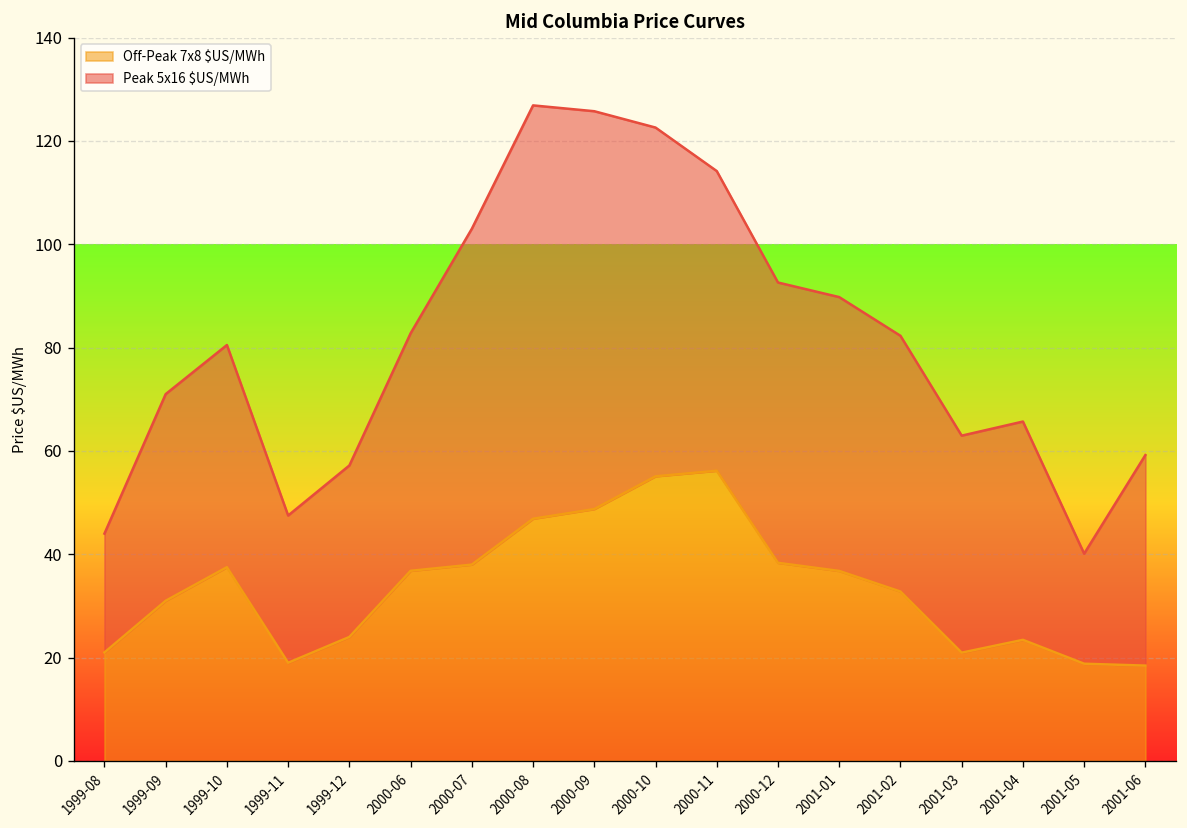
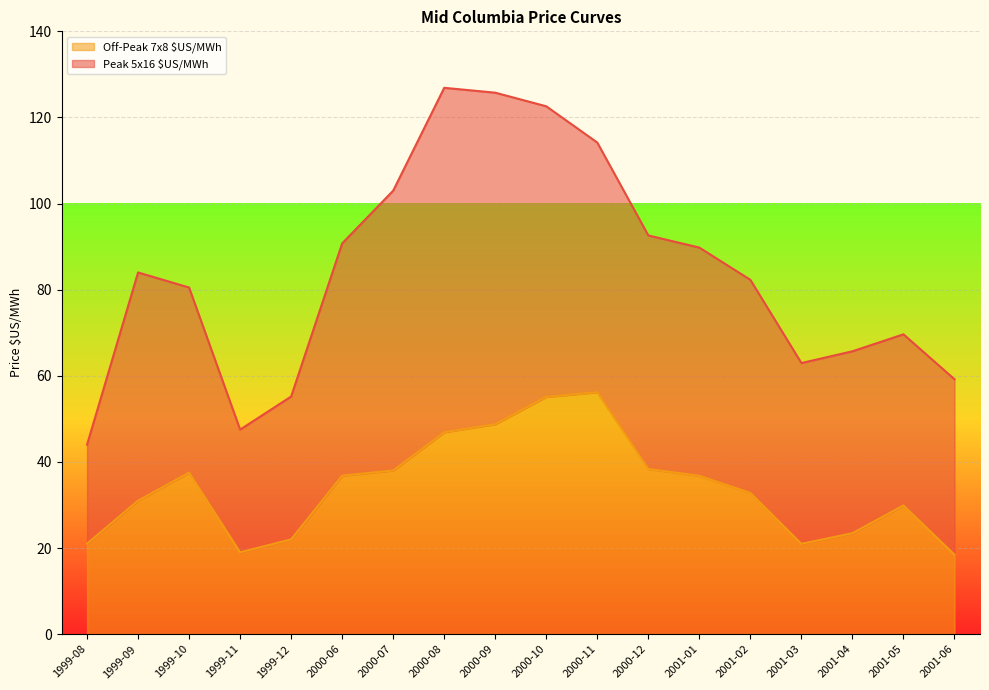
Peak 5x16 $US/MWh, 1999-09: 40 -> 53
Off-Peak 7x8 $US/MWh, 1999-12: 24 -> 22
Peak 5x16 $US/MWh, 2000-06: 46 -> 54
Off-Peak 7x8 $US/MWh, 2001-05: 19 -> 30
Peak 5x16 $US/MWh, 2001-05: 21 -> 40
